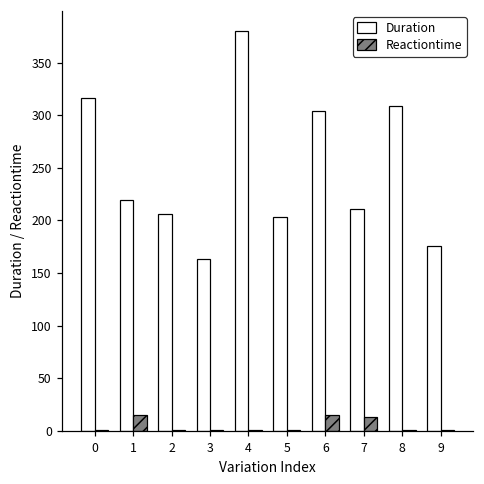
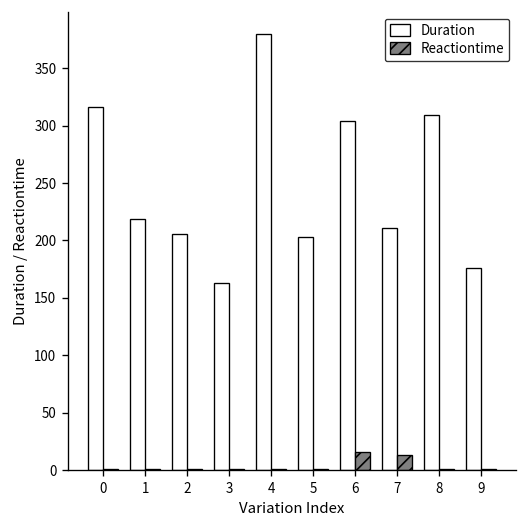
Reactiontime, 1: 20 -> 0
